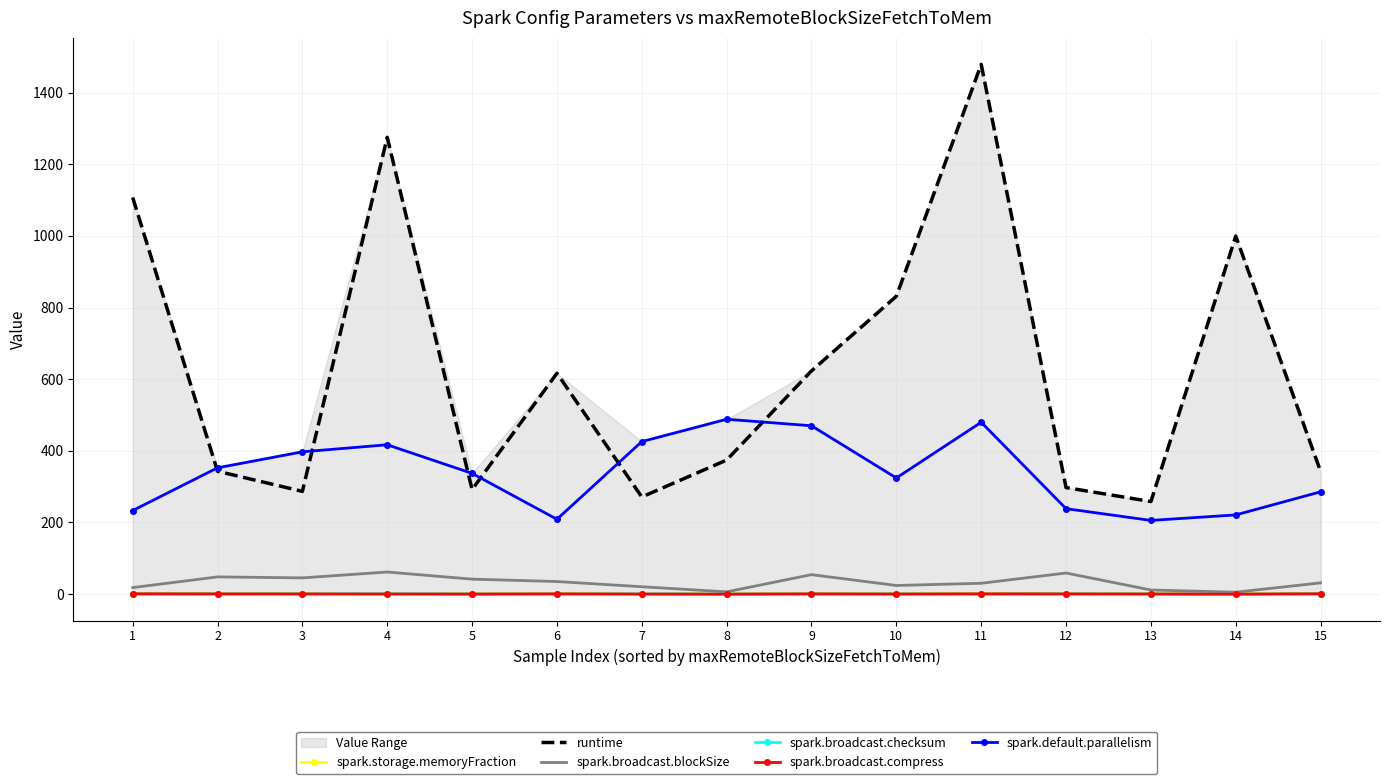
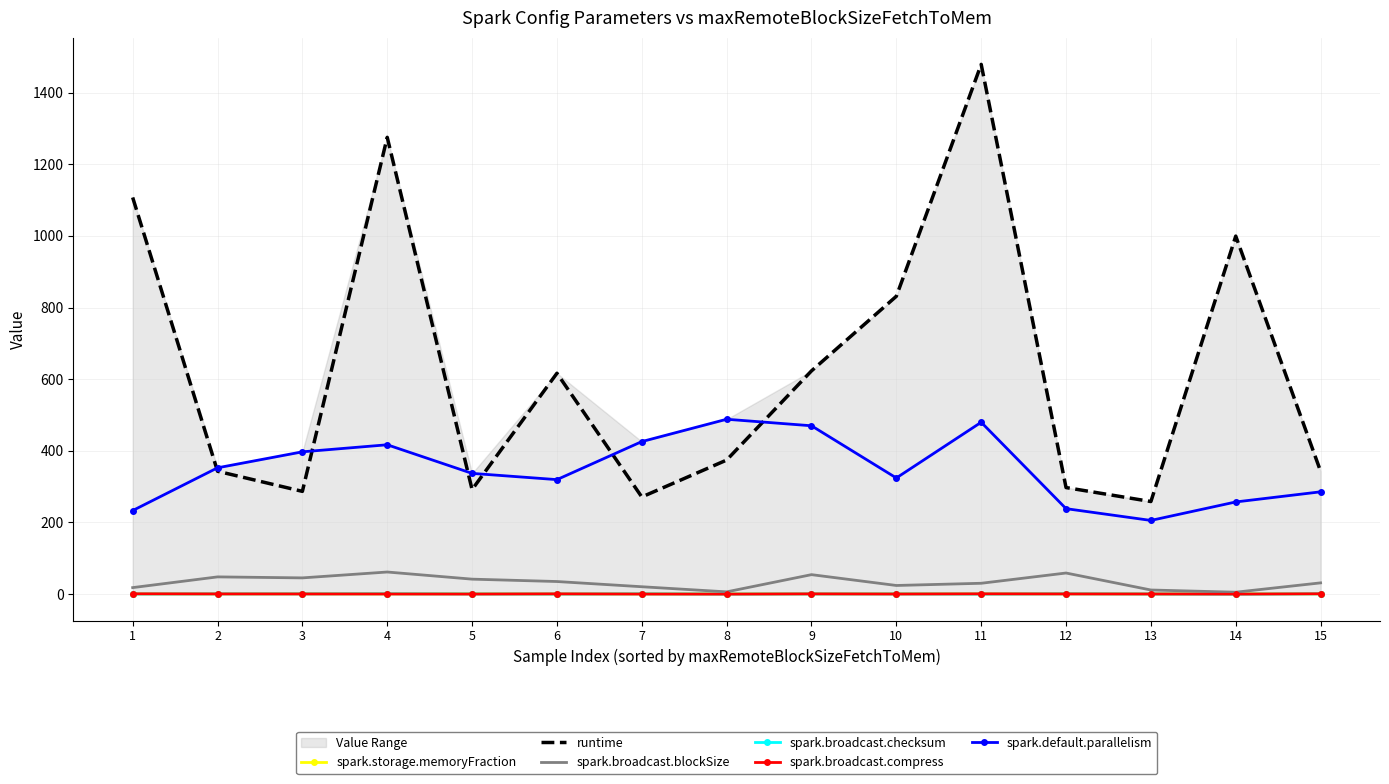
spark.default.parallelism, 6: 210 -> 320
spark.default.parallelism, 14: 220 -> 260
